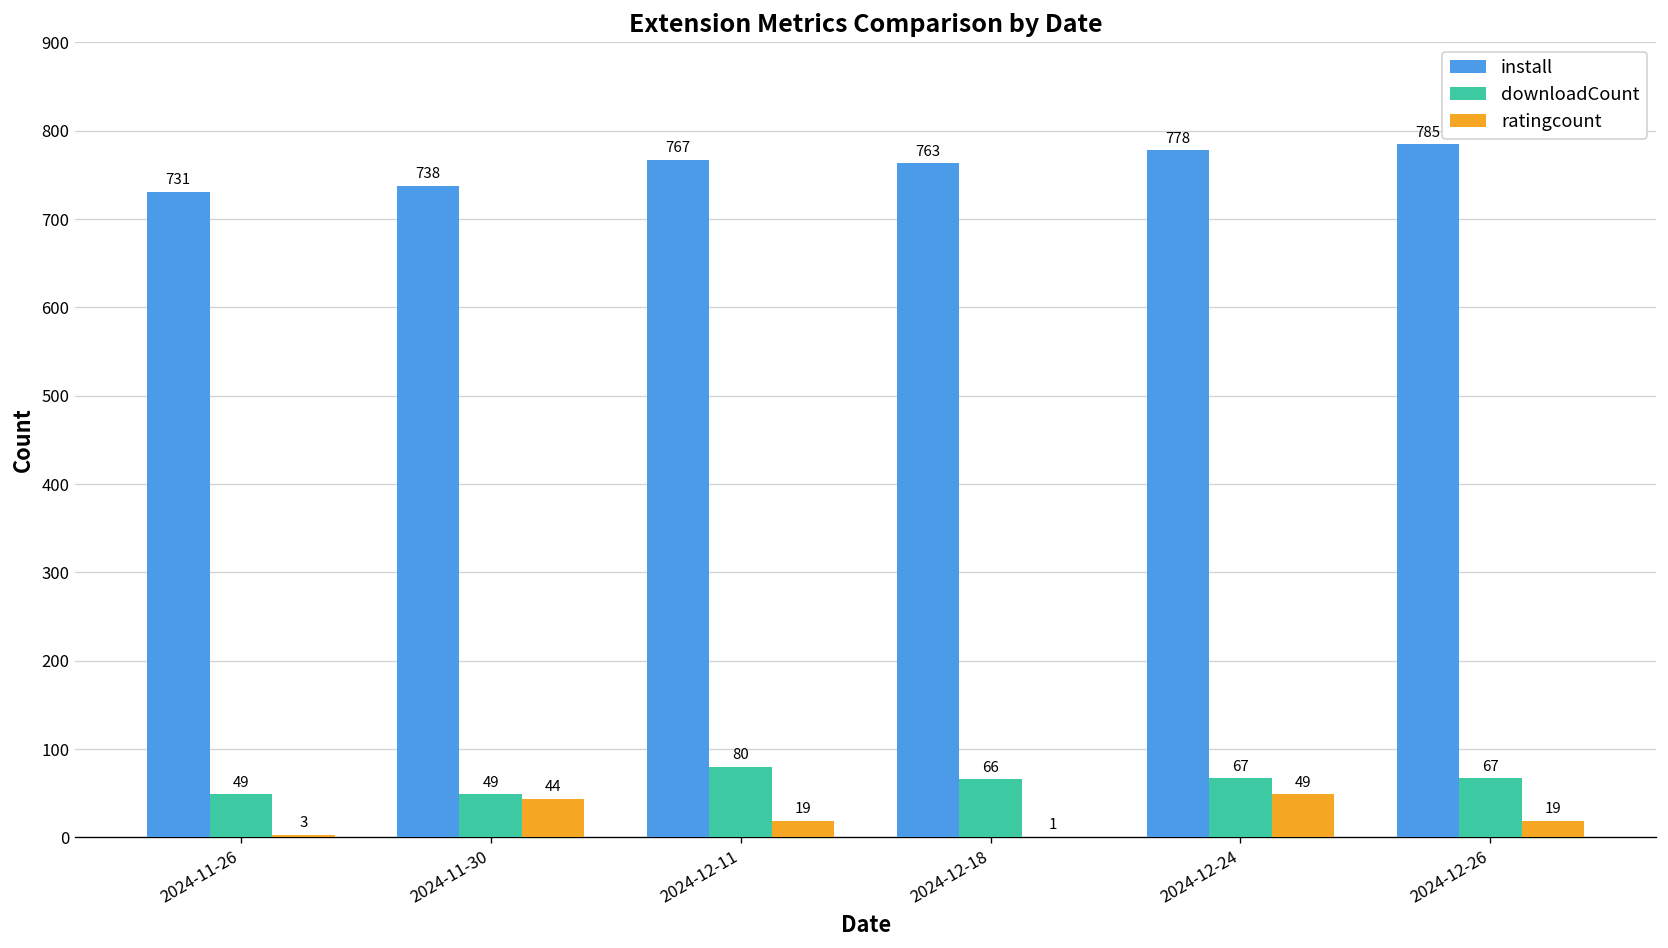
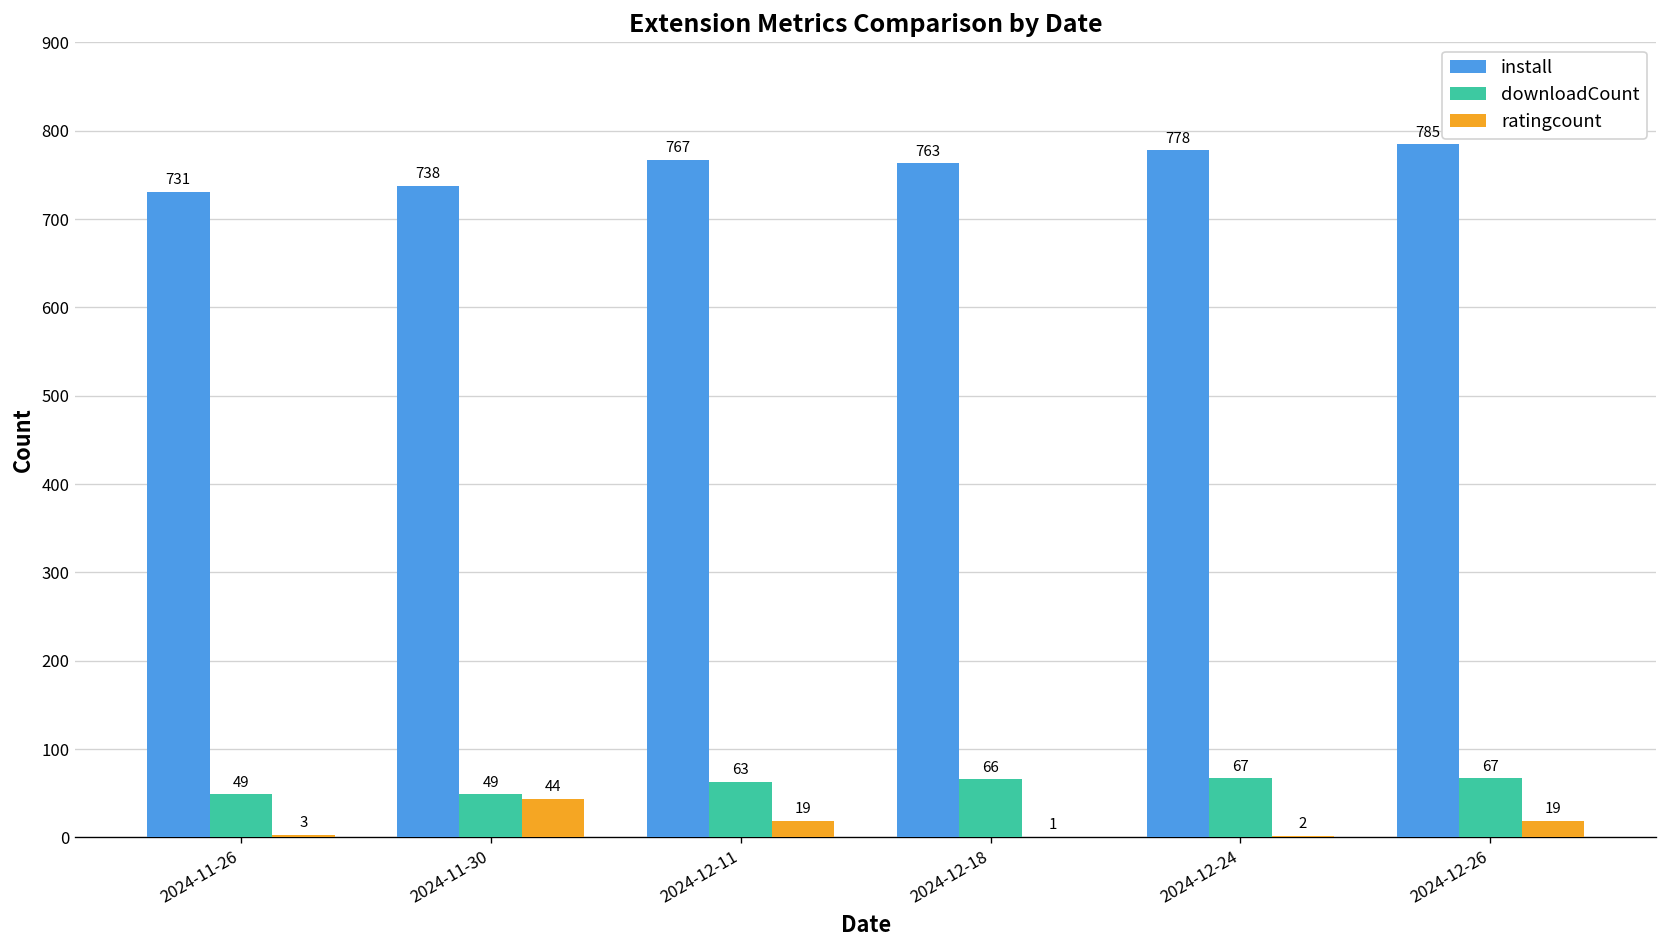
downloadCount, 2024-12-11: 80 -> 63
ratingcount, 2024-12-24: 49 -> 2
